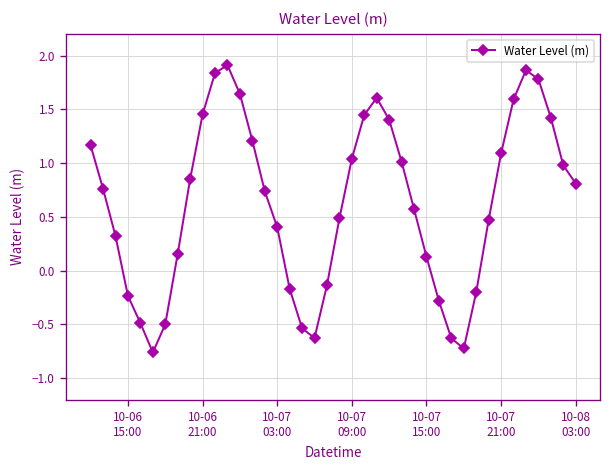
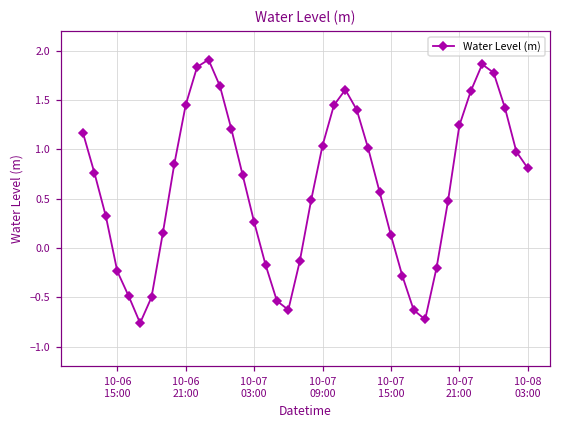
10-07 03:00: 0.4 -> 0.3
10-07 21:00: 1.1 -> 1.2
